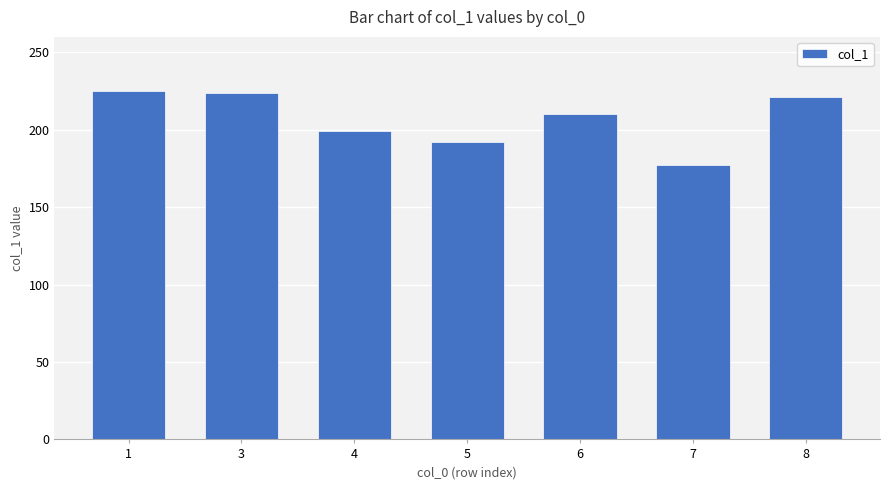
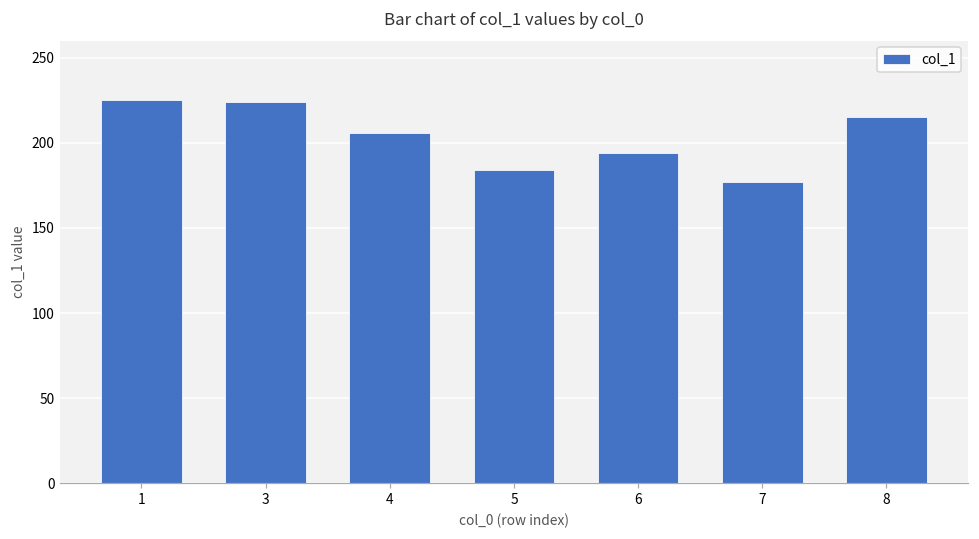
4: 199 -> 206
5: 192 -> 184
6: 210 -> 194
8: 221 -> 215
